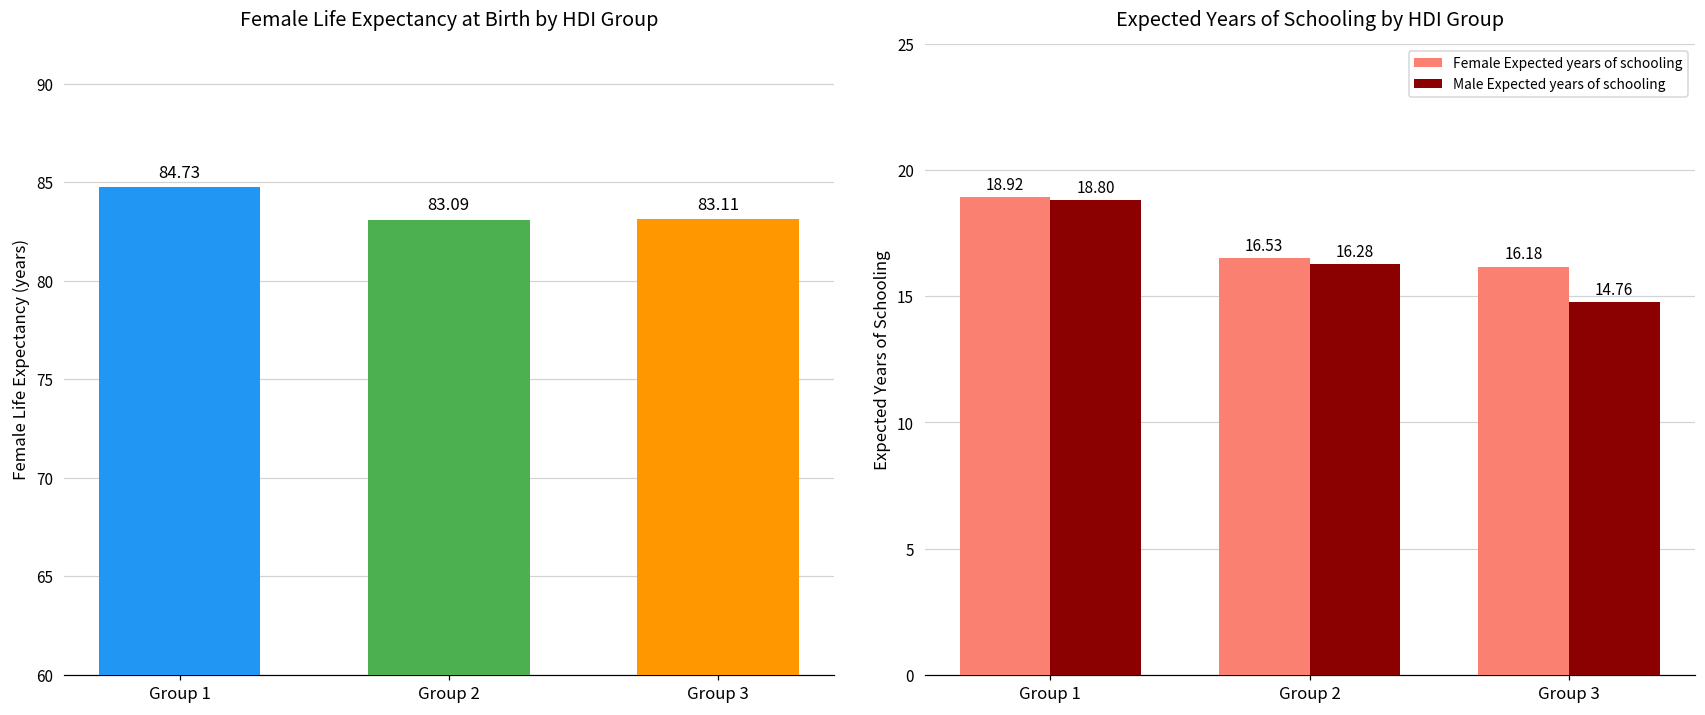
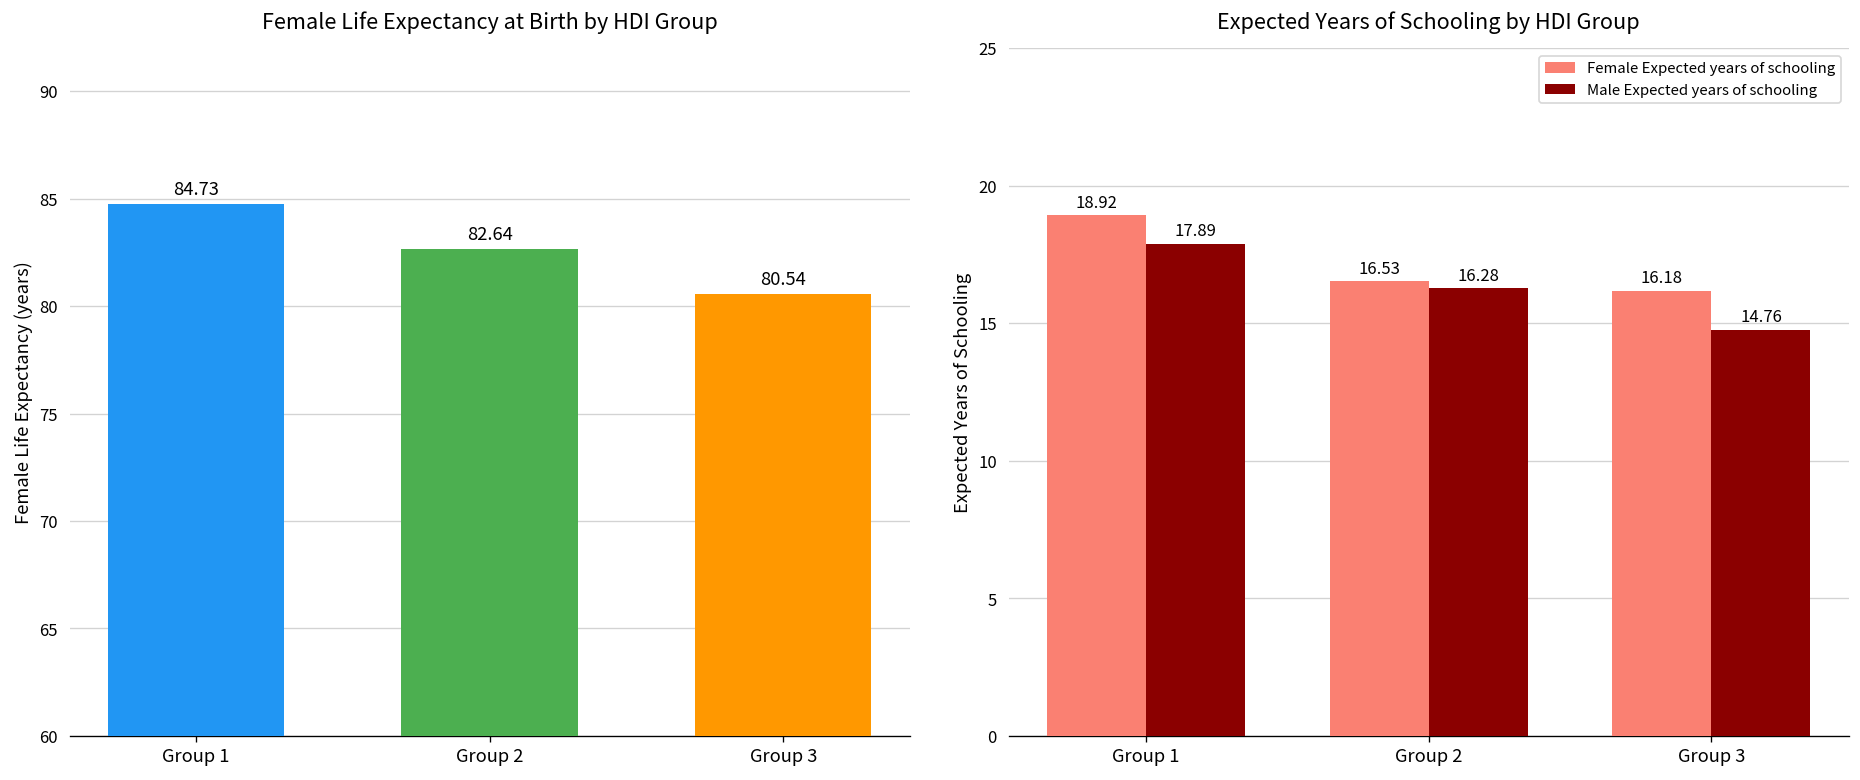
Female Life Expectancy at Birth by HDI Group, Group 2: 83.09 -> 82.64
Female Life Expectancy at Birth by HDI Group, Group 3: 83.11 -> 80.54
Expected Years of Schooling by HDI Group, Male Expected years of schooling, Group 1: 18.80 -> 17.89
